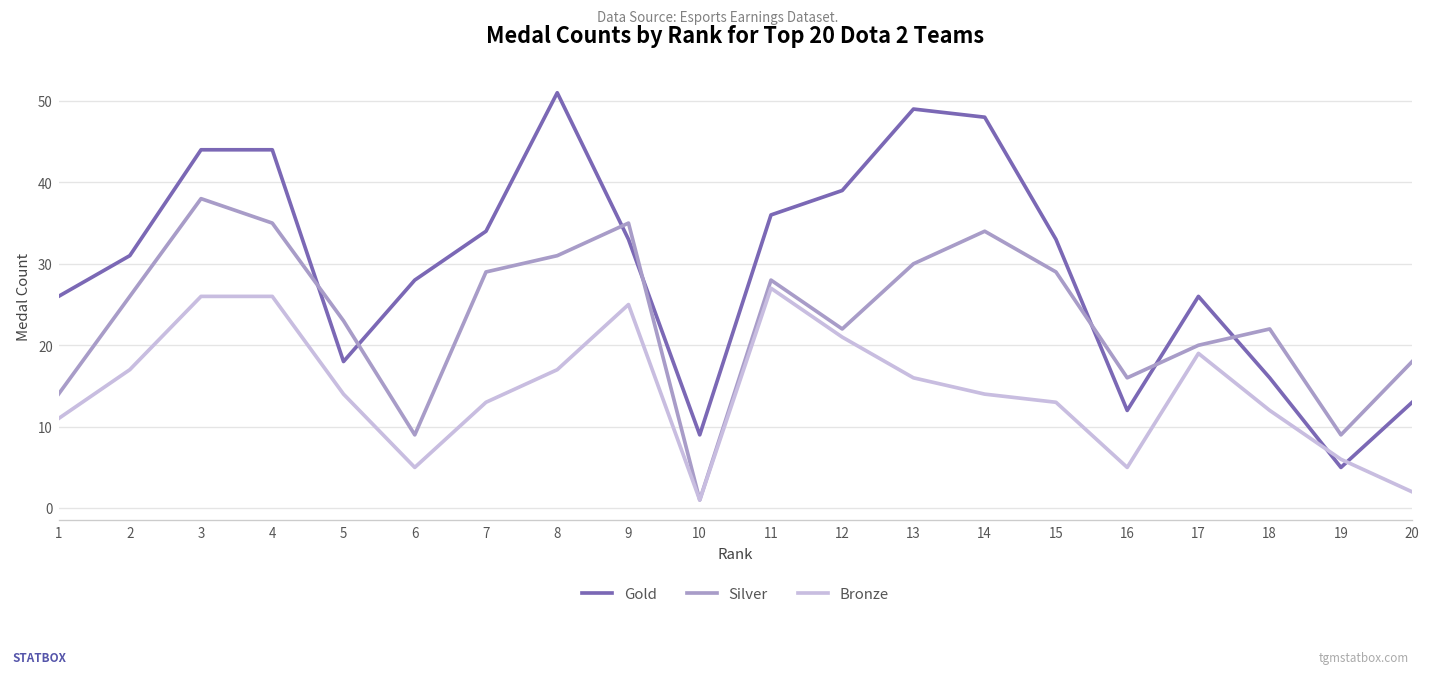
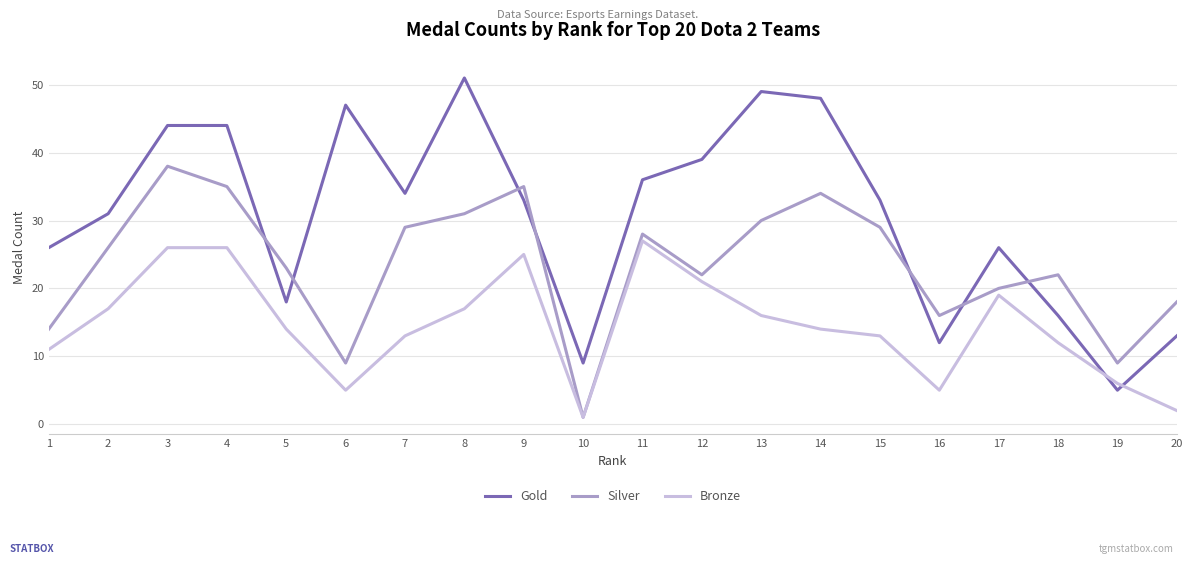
Gold, 6: 28 -> 47
